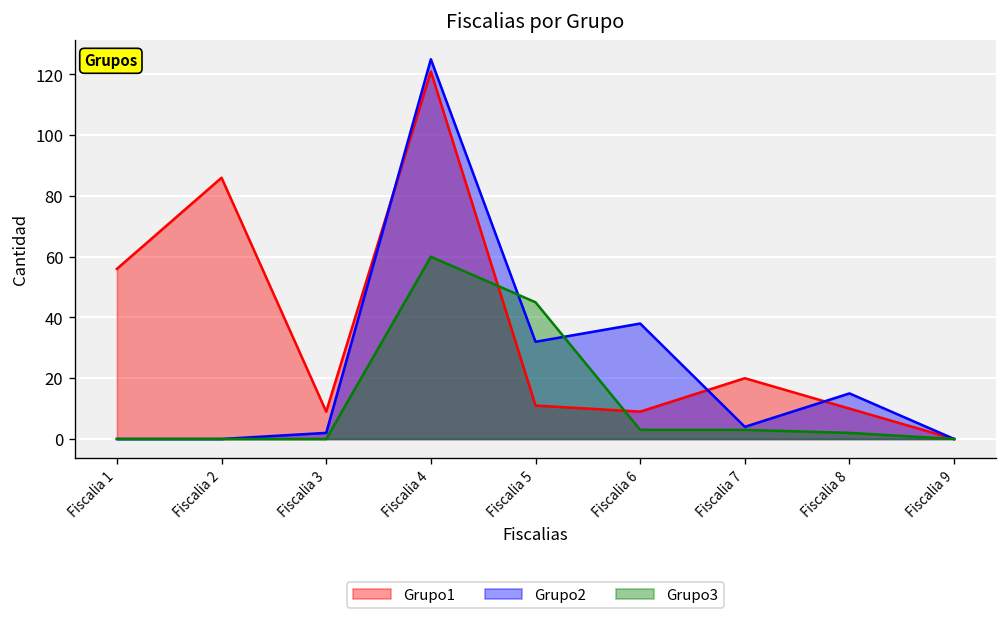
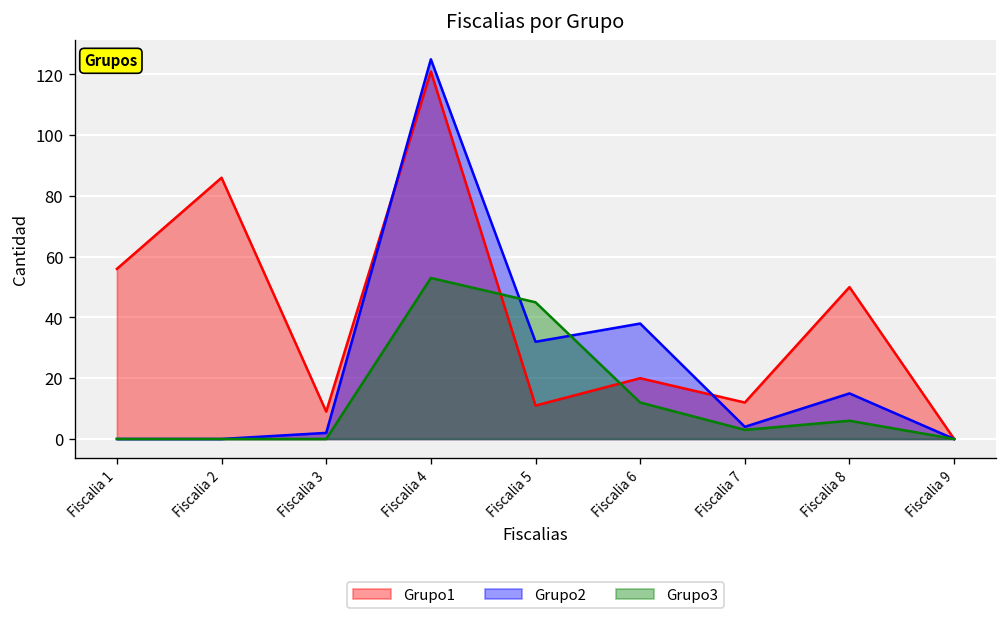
Grupo3, Fiscalia 4: 60 -> 53
Grupo1, Fiscalia 6: 9 -> 20
Grupo3, Fiscalia 6: 3 -> 12
Grupo1, Fiscalia 7: 20 -> 12
Grupo1, Fiscalia 8: 10 -> 50
Grupo3, Fiscalia 8: 2 -> 6
